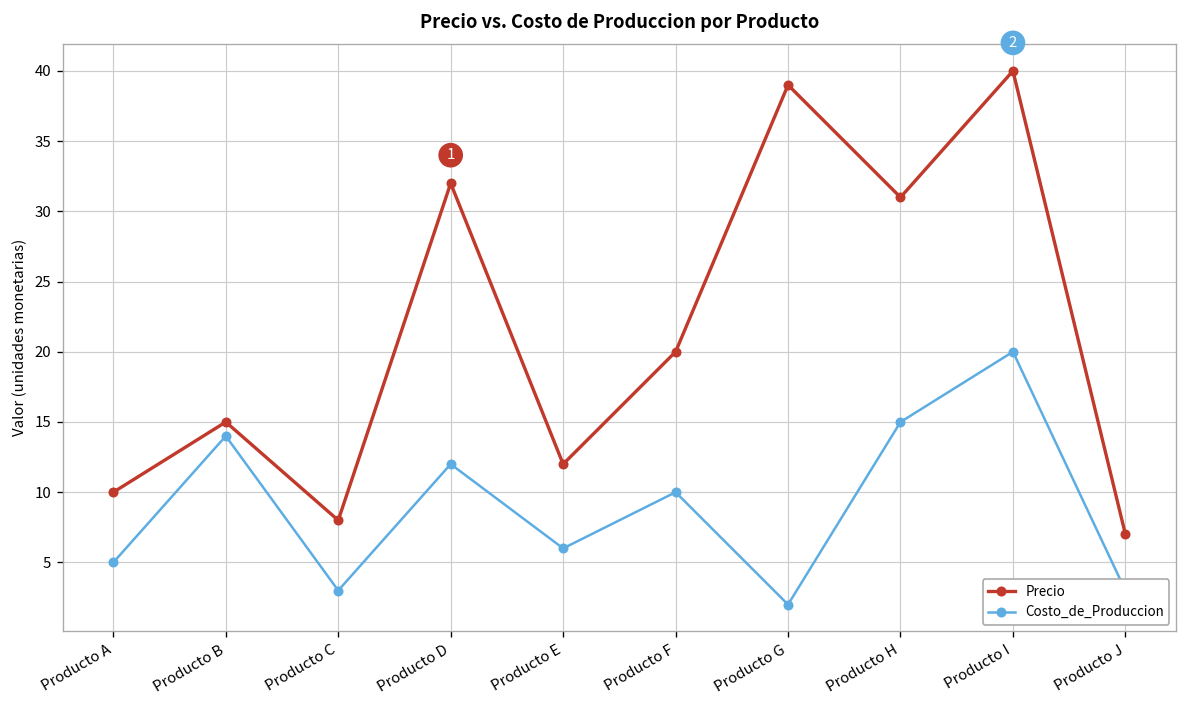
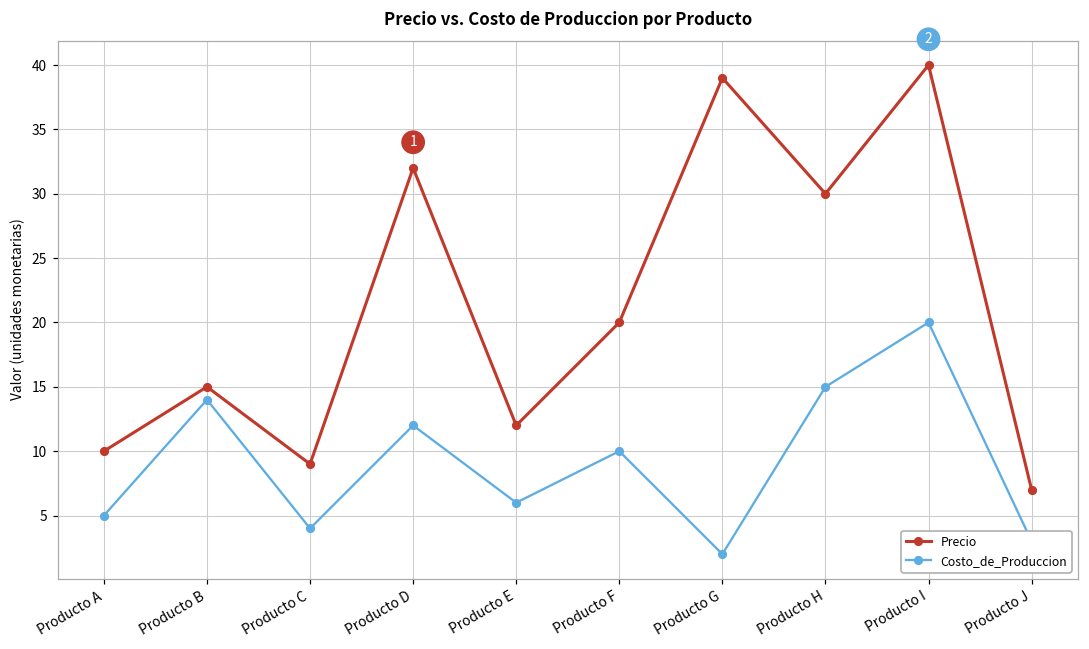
Precio, Producto C: 8 -> 9
Costo_de_Produccion, Producto C: 3 -> 4
Precio, Producto H: 31 -> 30
